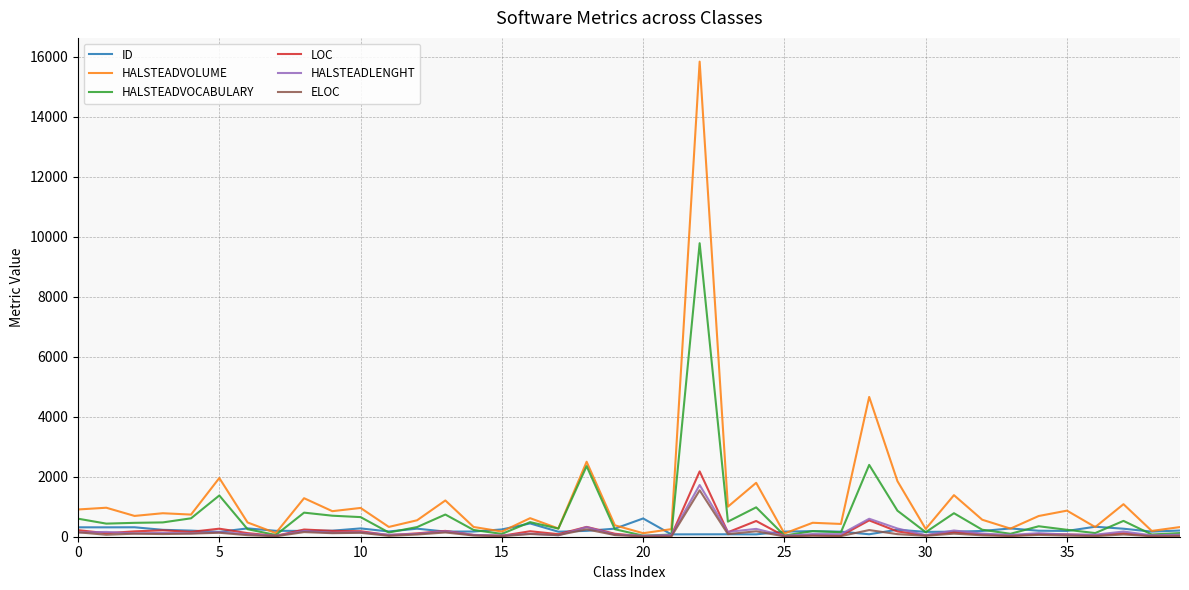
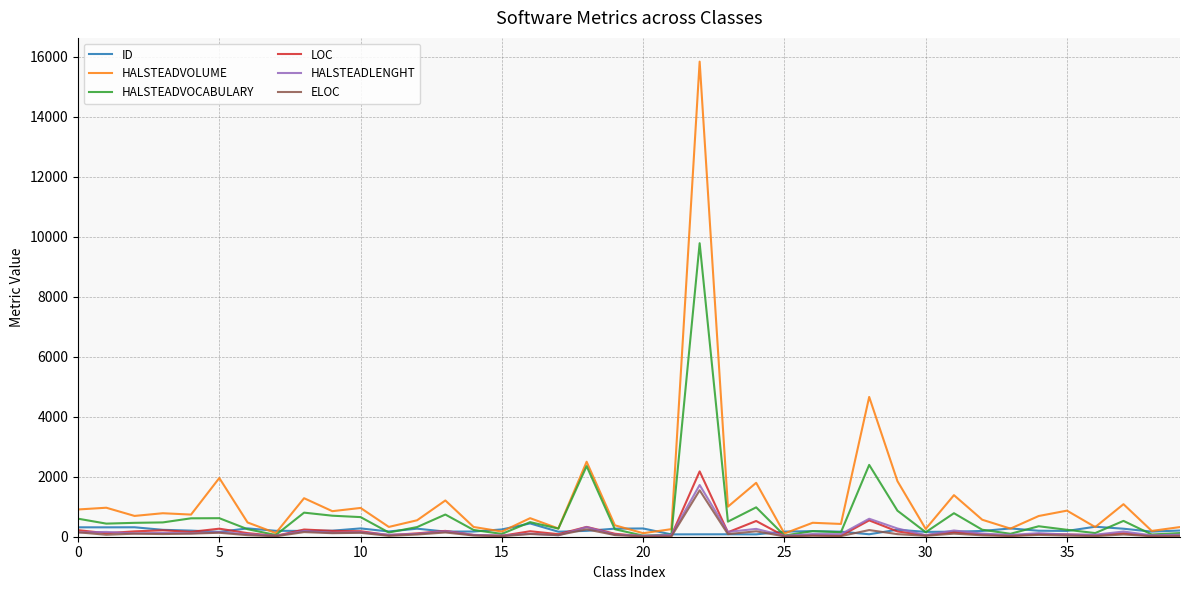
HALSTEADVOCABULARY, 5: 1400 -> 600
ID, 20: 600 -> 300
